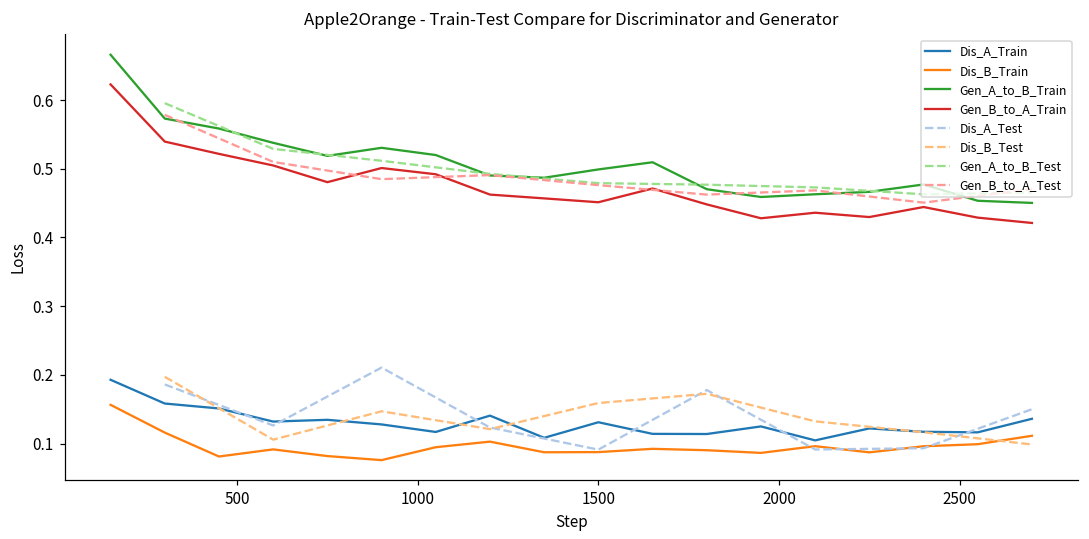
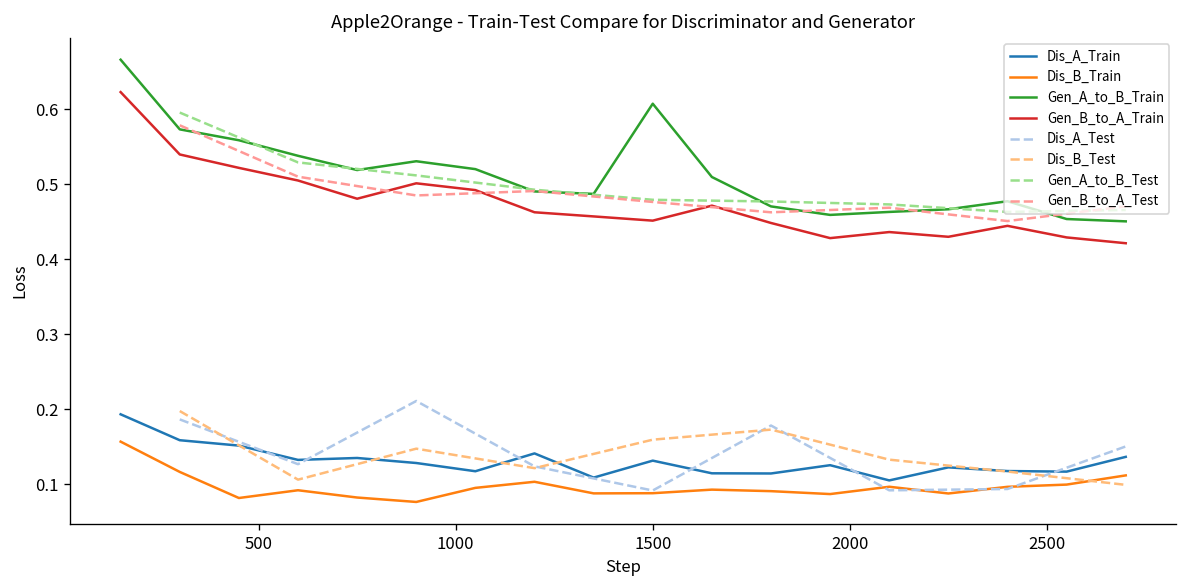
Gen_A_to_B_Train, 1500: 0.50 -> 0.61
